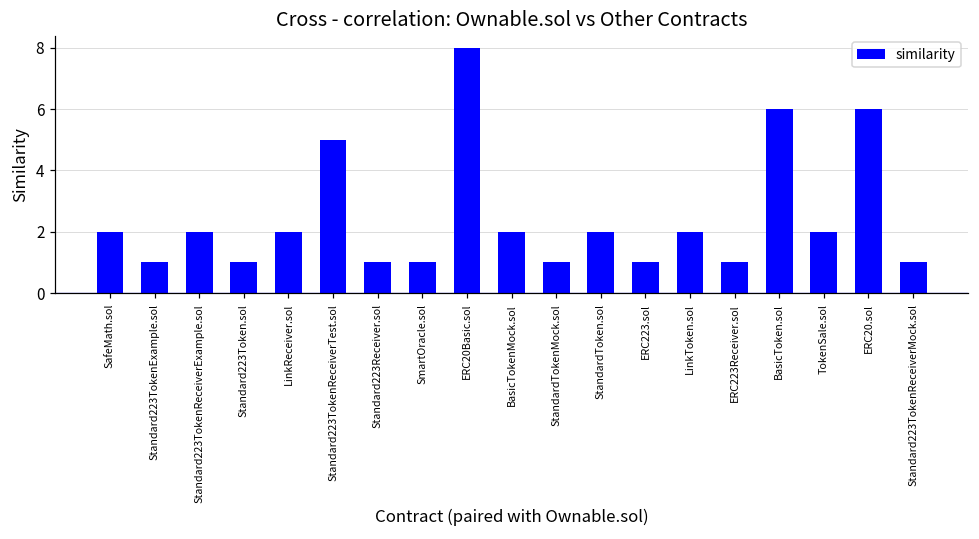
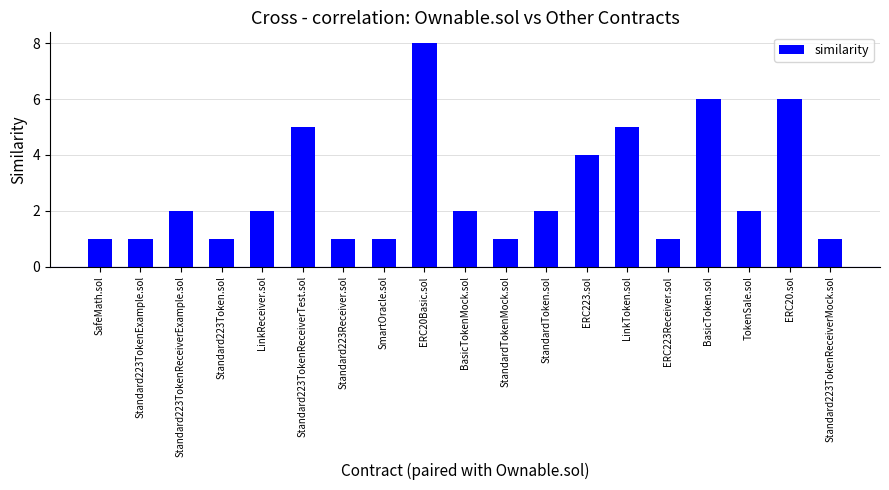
SafeMath.sol: 2 -> 1
ERC223.sol: 1 -> 4
LinkToken.sol: 2 -> 5
